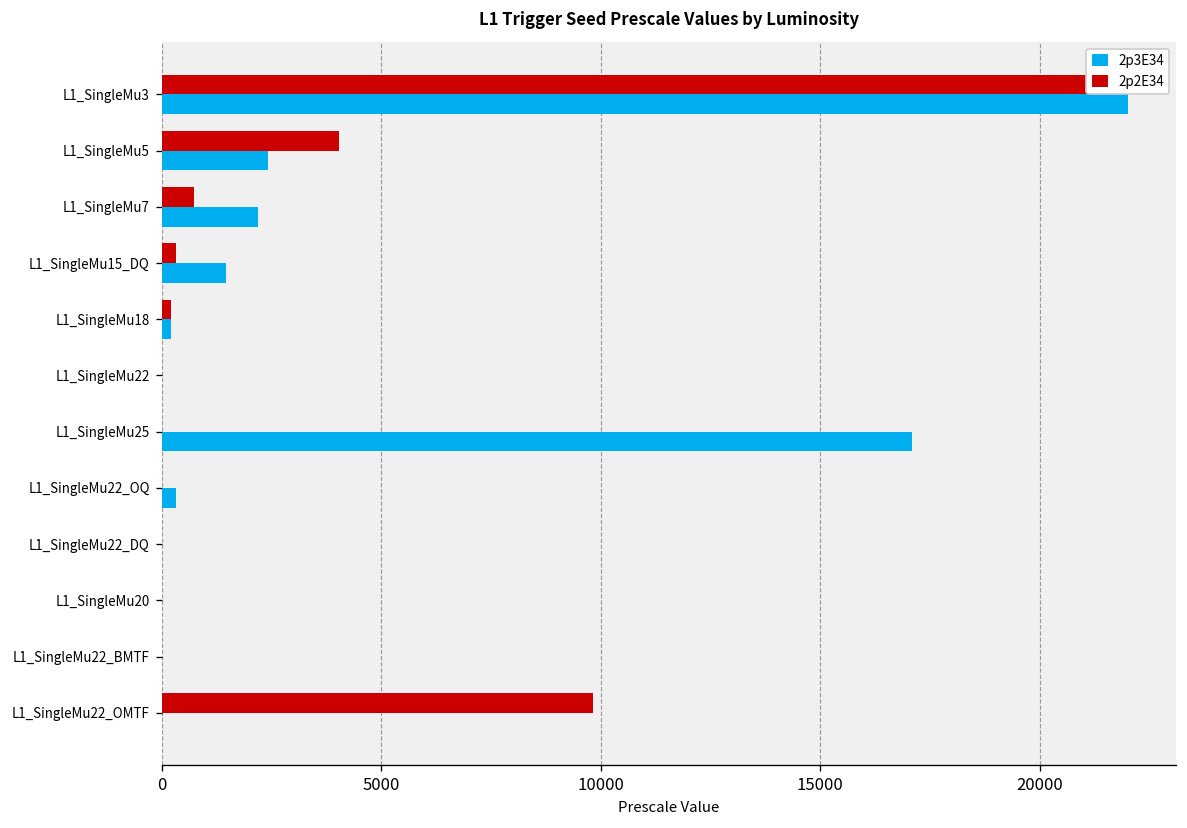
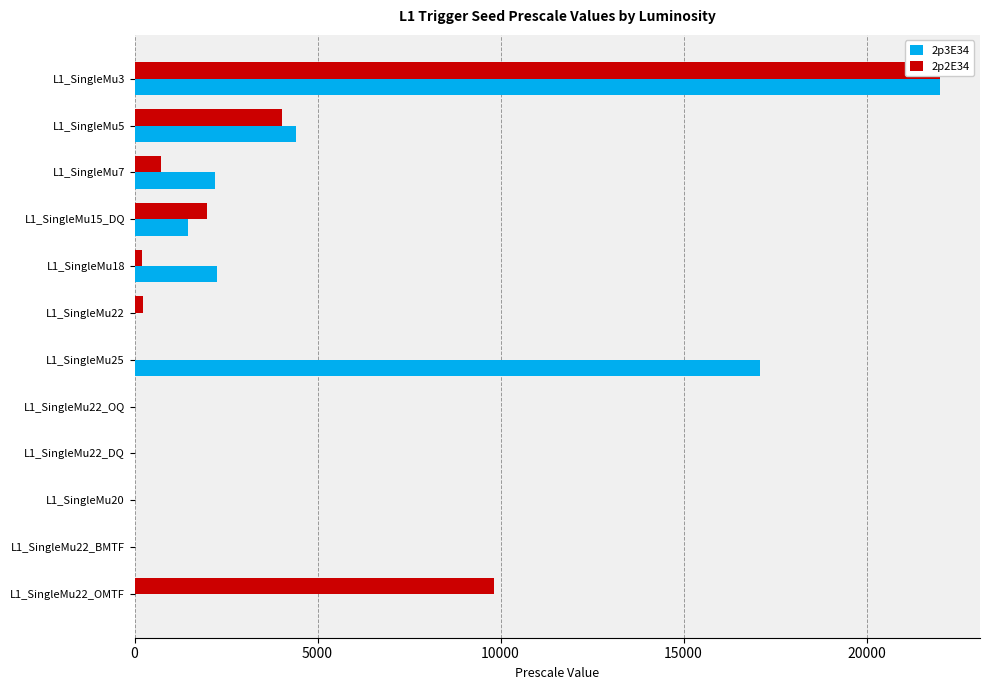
2p3E34, L1_SingleMu5: 2400 -> 4400
2p2E34, L1_SingleMu15_DQ: 300 -> 2000
2p3E34, L1_SingleMu18: 200 -> 2300
2p2E34, L1_SingleMu22: 0 -> 200
2p3E34, L1_SingleMu22_OQ: 300 -> 0
